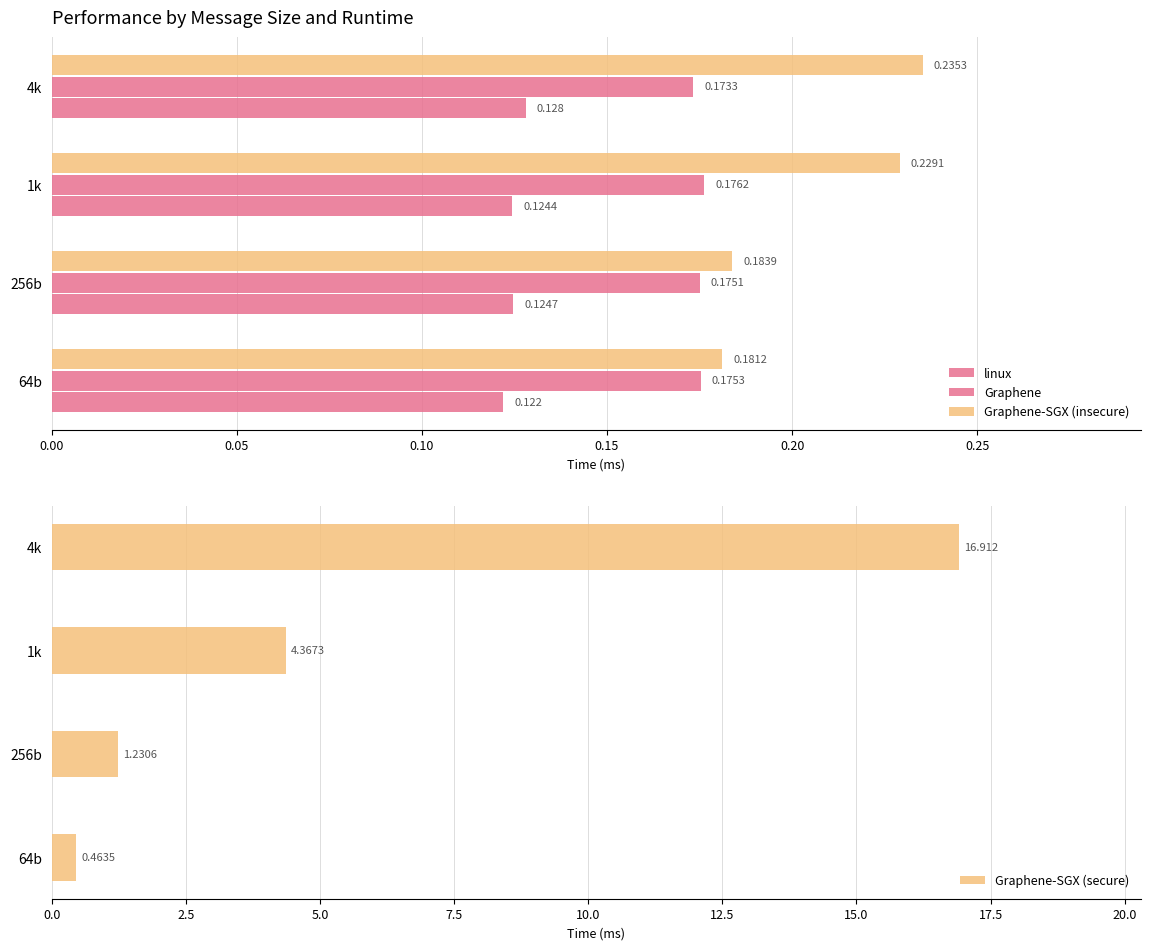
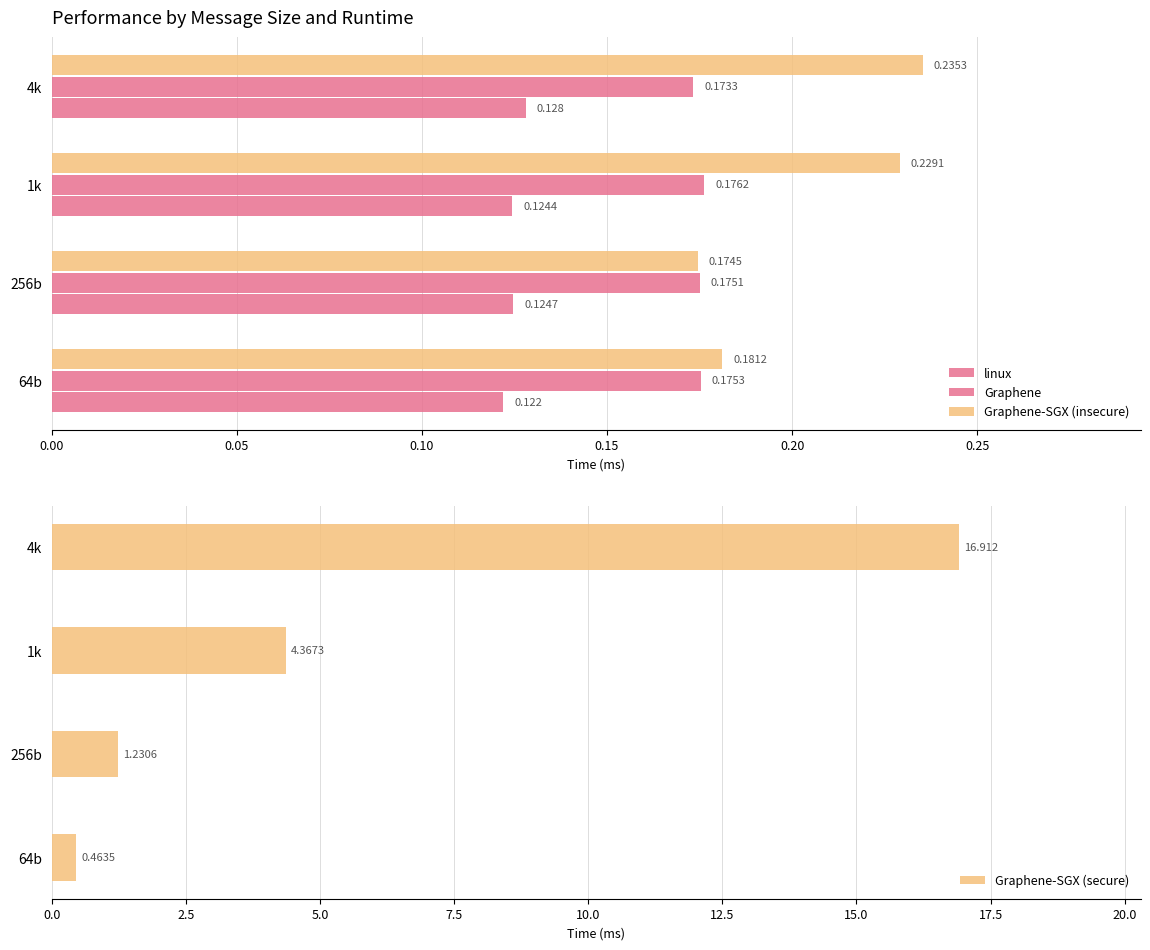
Performance by Message Size and Runtime, Graphene-SGX (insecure), 256b: 0.1839 -> 0.1745
